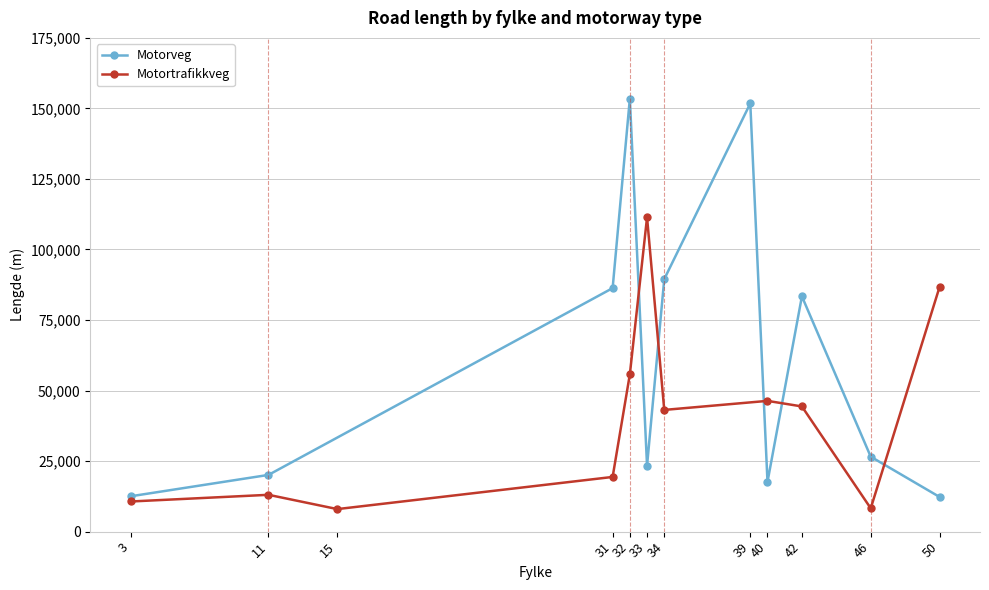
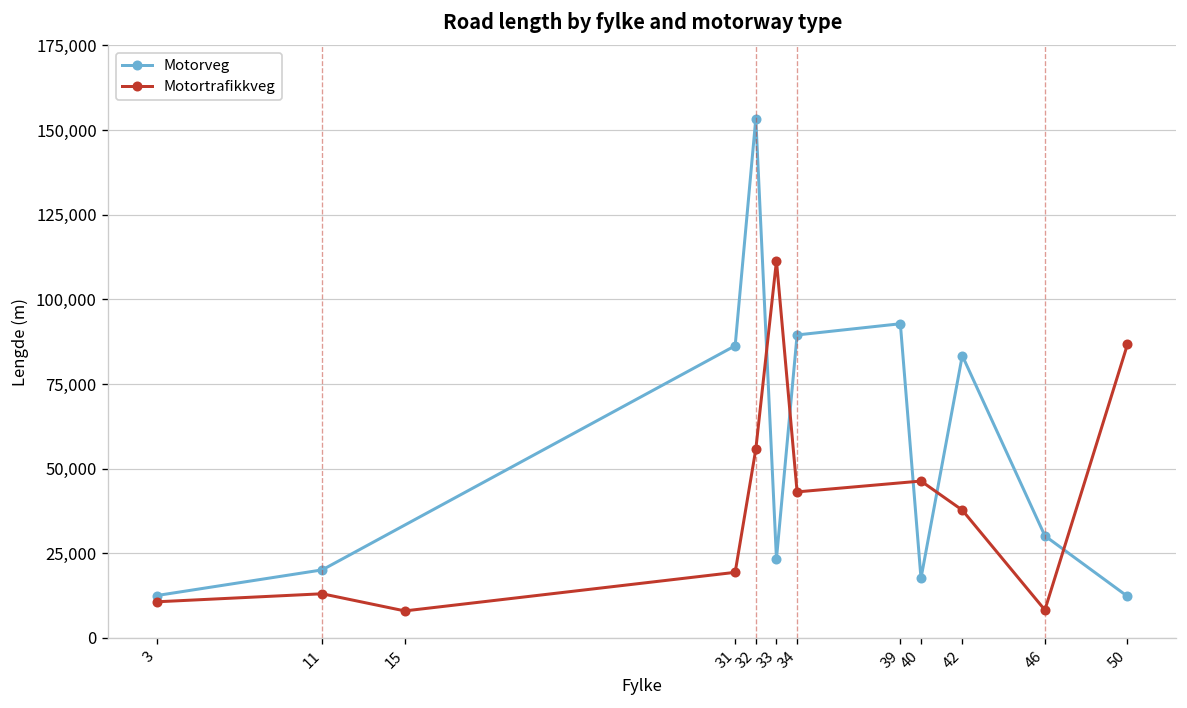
Motorveg, 39: 152,000 -> 93,000
Motortrafikkveg, 42: 44,000 -> 38,000
Motorveg, 46: 27,000 -> 30,000
